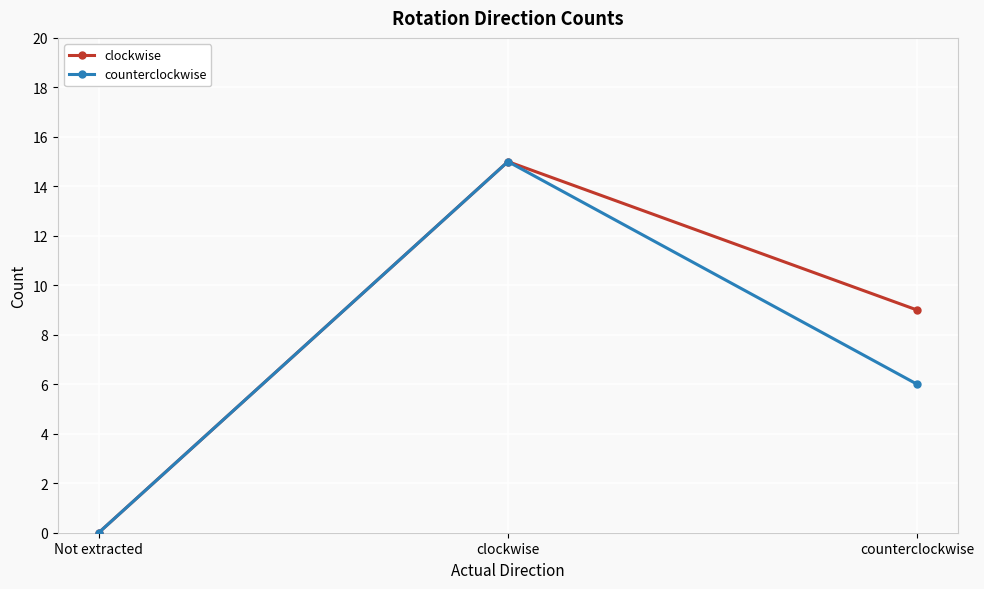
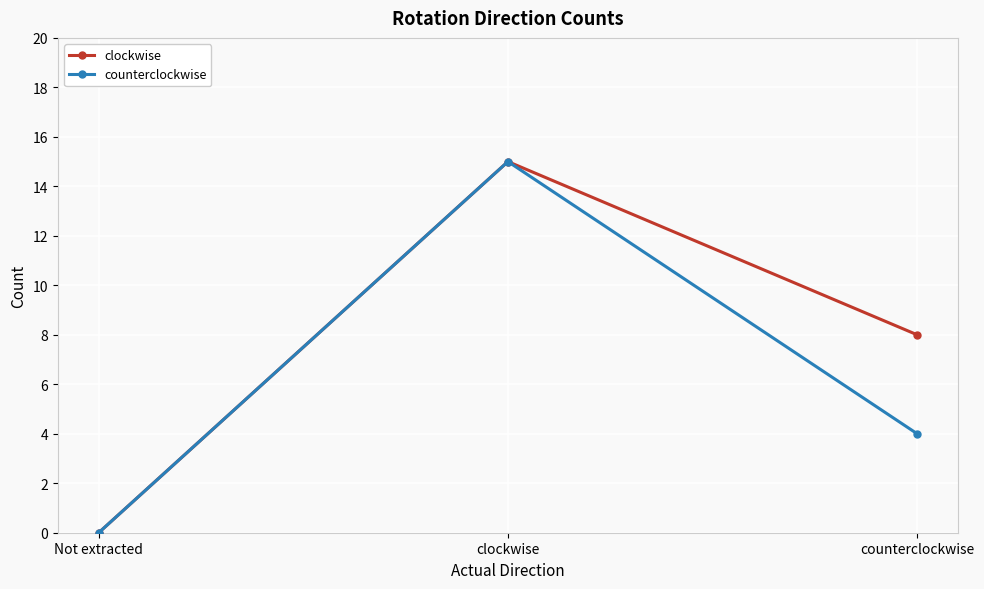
clockwise, counterclockwise: 9 -> 8
counterclockwise, counterclockwise: 6 -> 4
